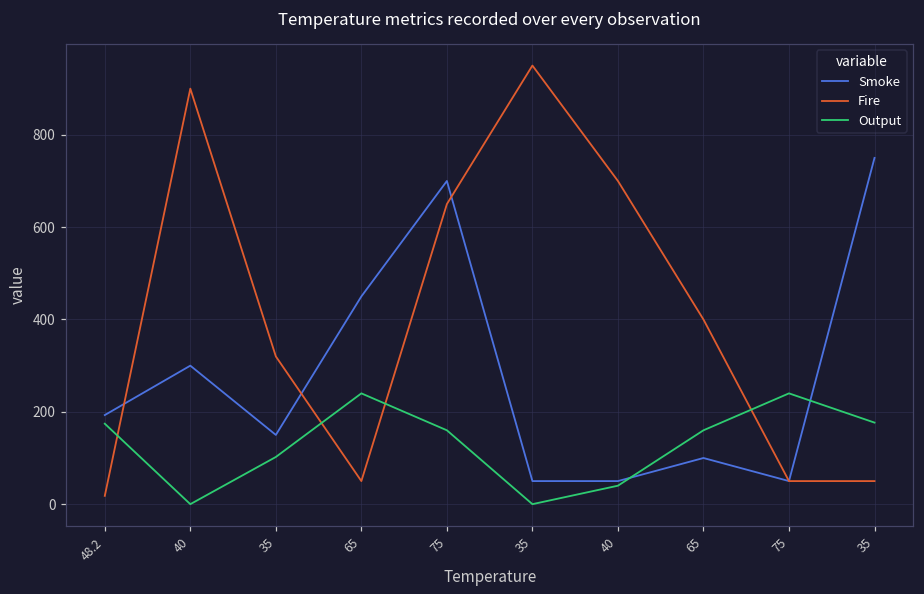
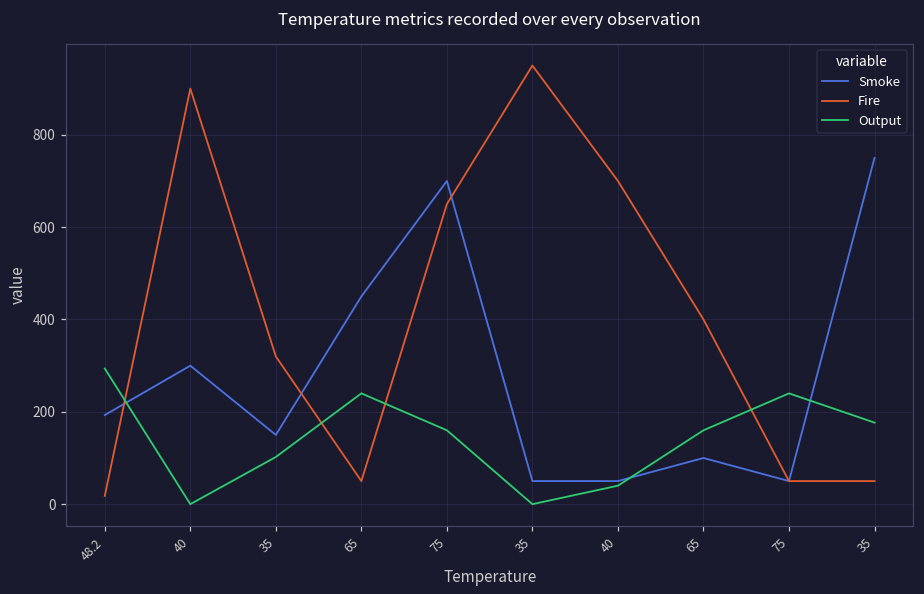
Output, 48.2: 170 -> 290
